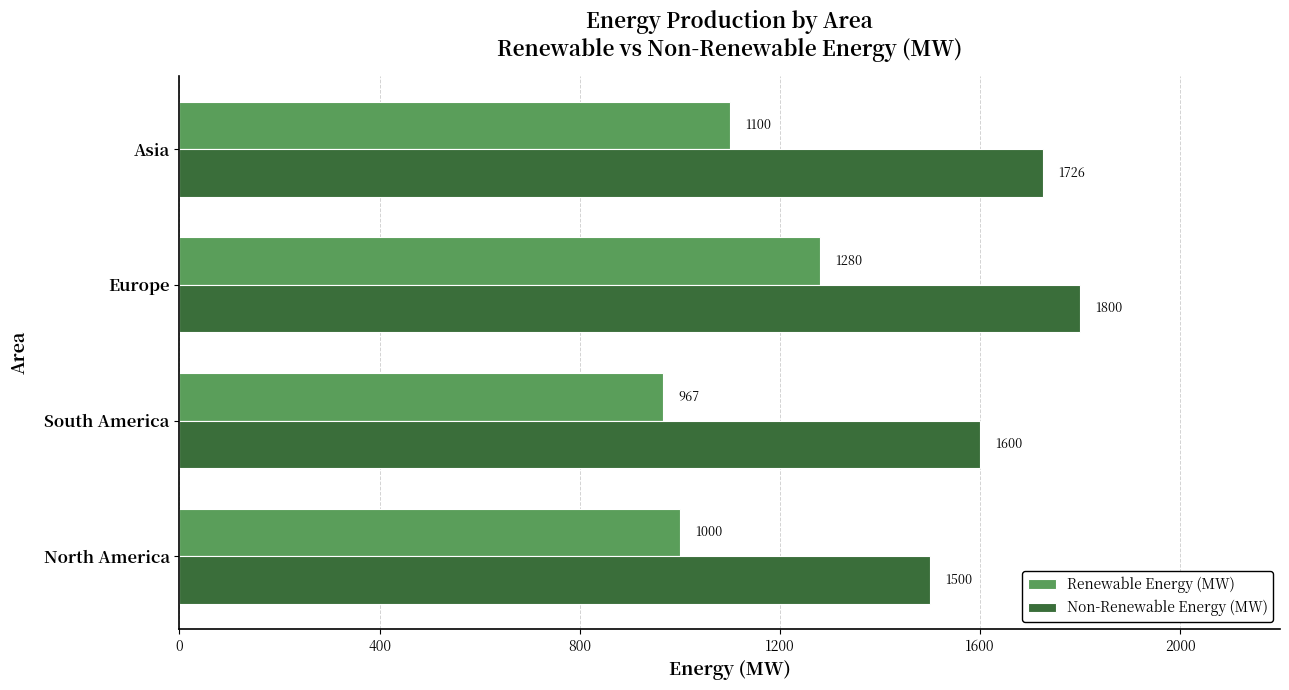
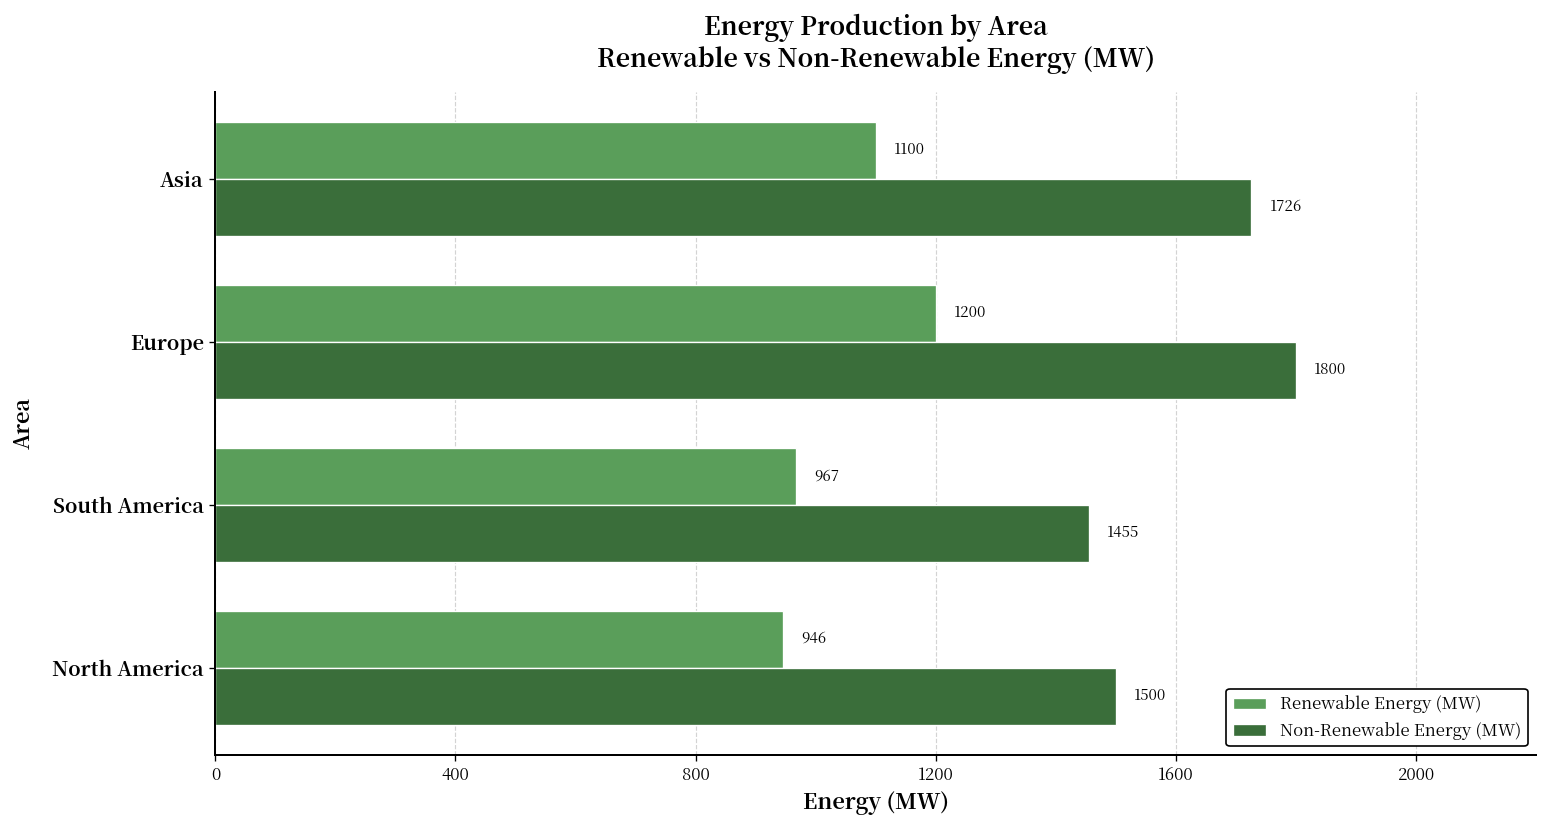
Renewable Energy (MW), Europe: 1280 -> 1200
Non-Renewable Energy (MW), South America: 1600 -> 1455
Renewable Energy (MW), North America: 1000 -> 946
